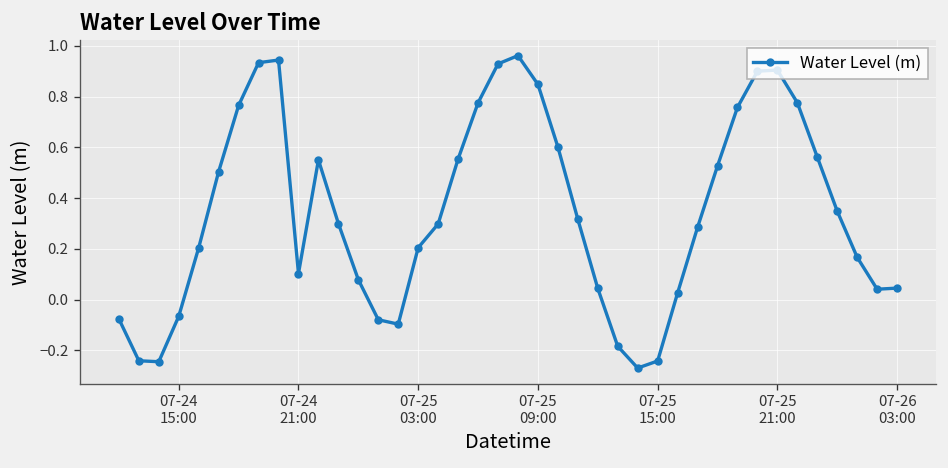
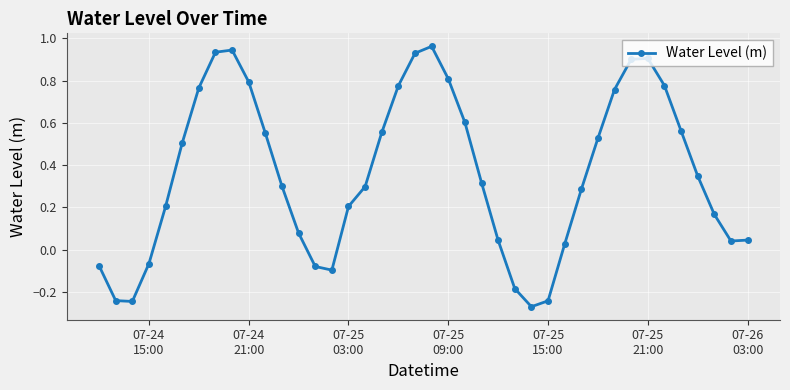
07-24 21:00: 0.10 -> 0.79
07-25 09:00: 0.85 -> 0.81
